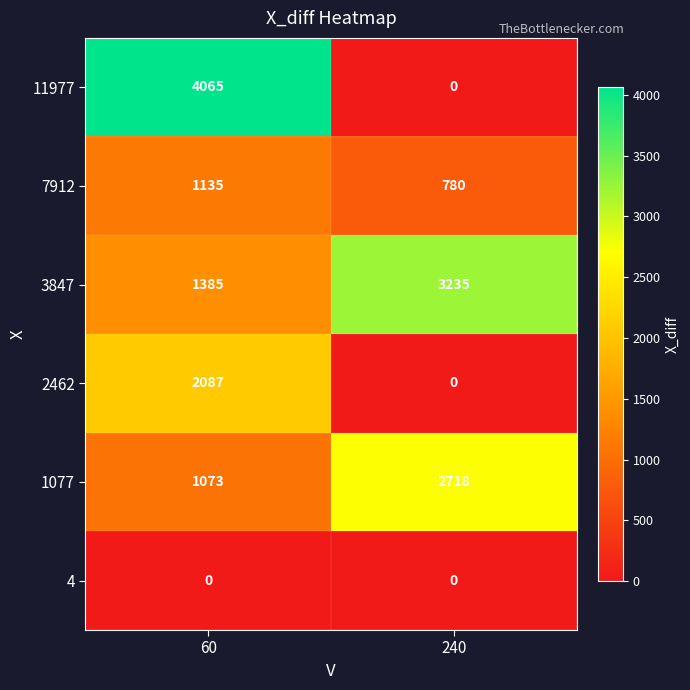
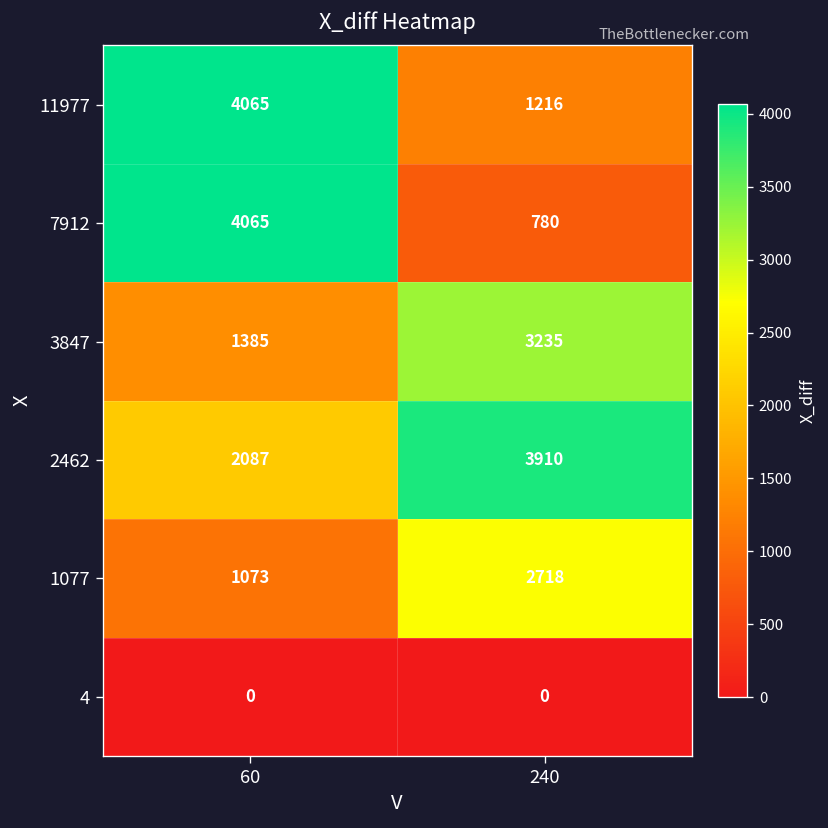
11977, 240: 0 -> 1216
7912, 60: 1135 -> 4065
2462, 240: 0 -> 3910
